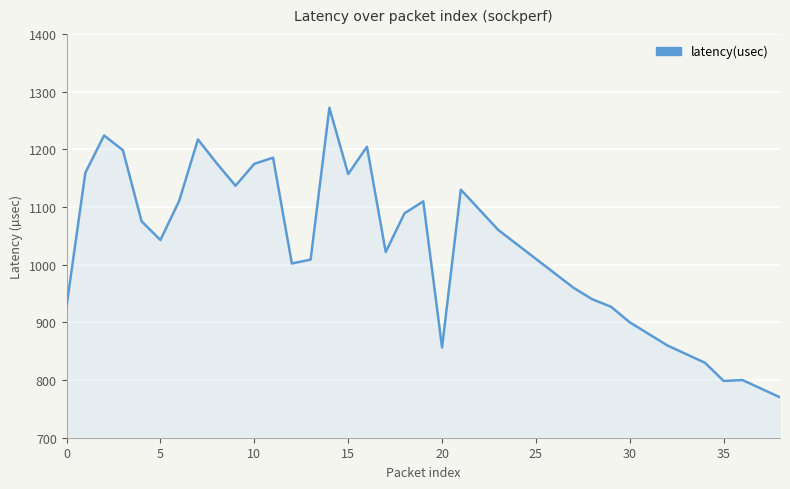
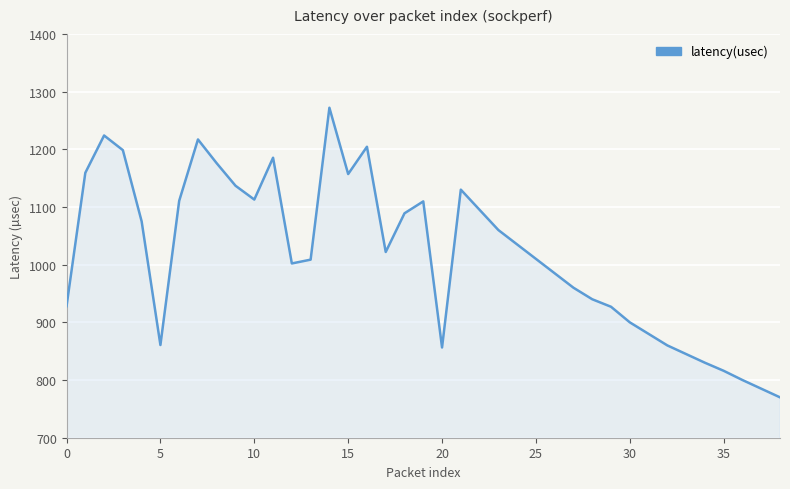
5: 1040 -> 860
10: 1170 -> 1110
35: 800 -> 820
